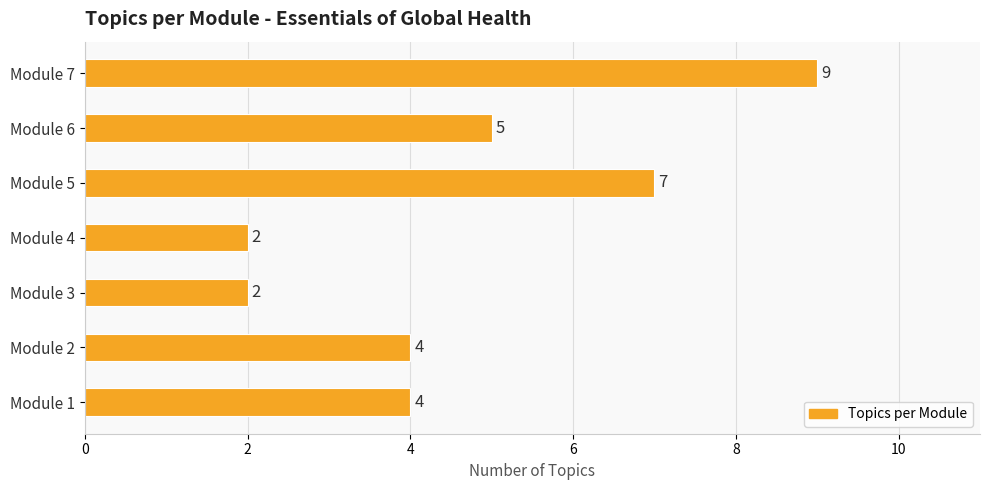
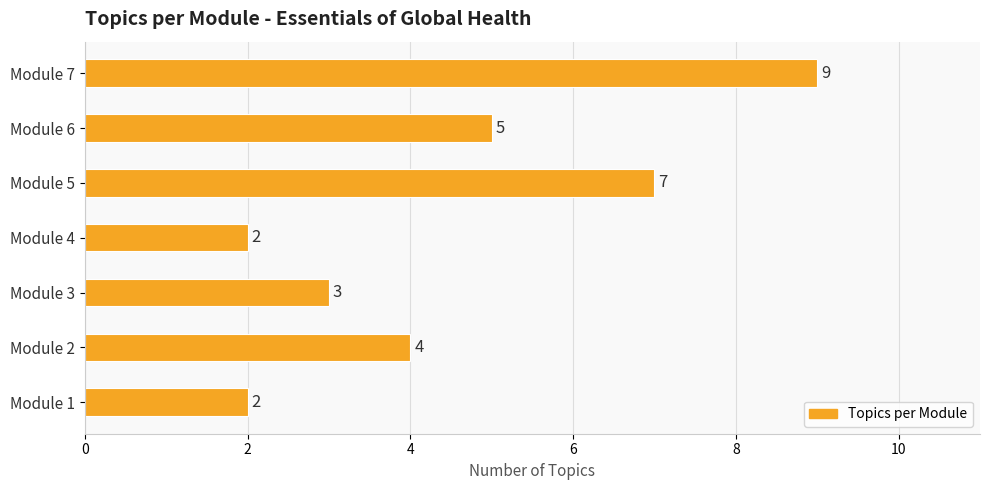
Module 3: 2 -> 3
Module 1: 4 -> 2
